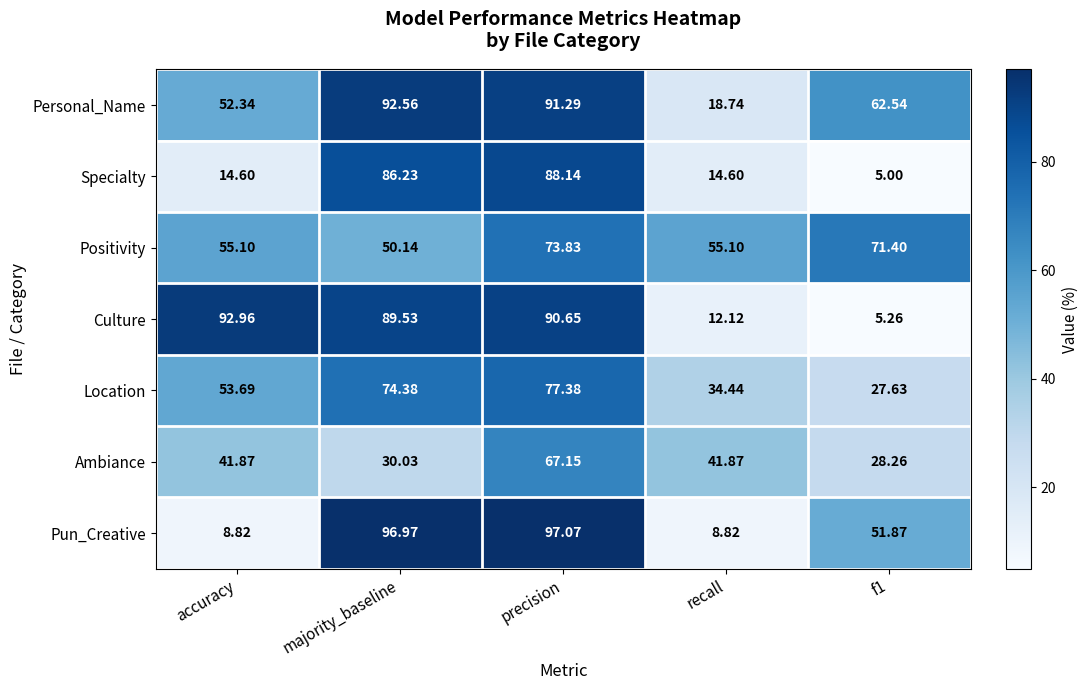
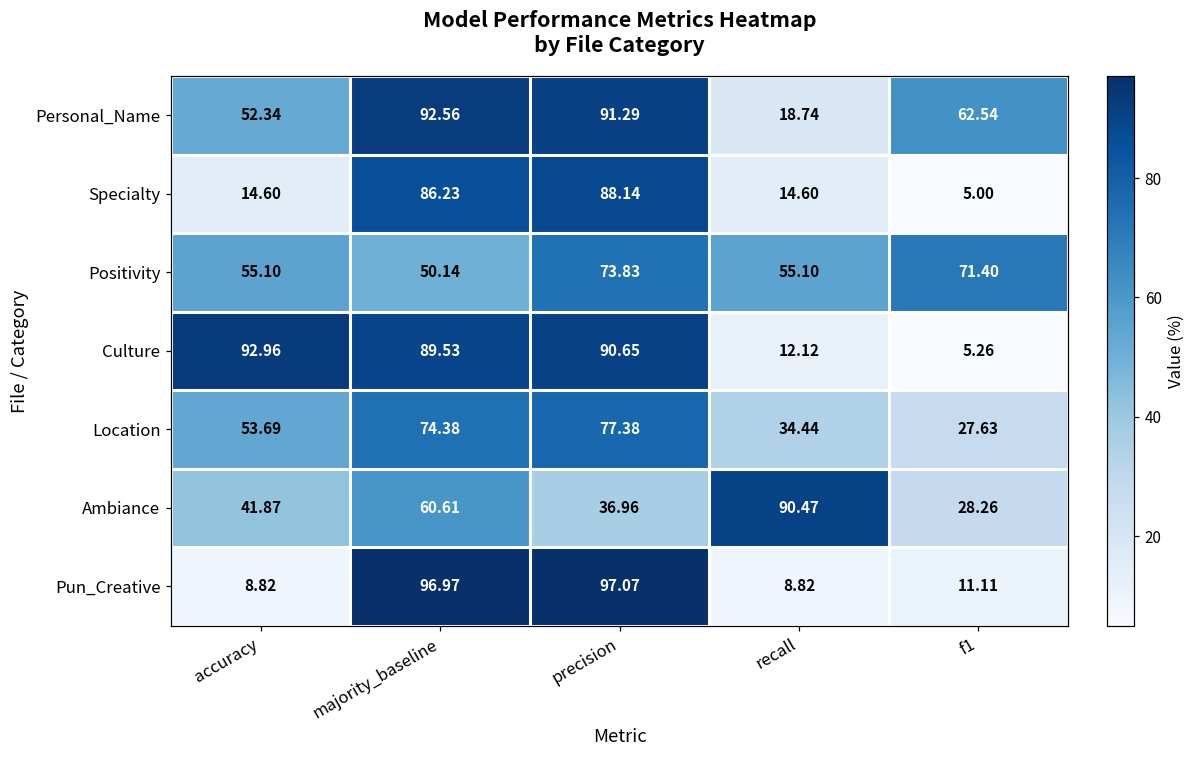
Ambiance, majority_baseline: 30.03 -> 60.61
Ambiance, precision: 67.15 -> 36.96
Ambiance, recall: 41.87 -> 90.47
Pun_Creative, f1: 51.87 -> 11.11
